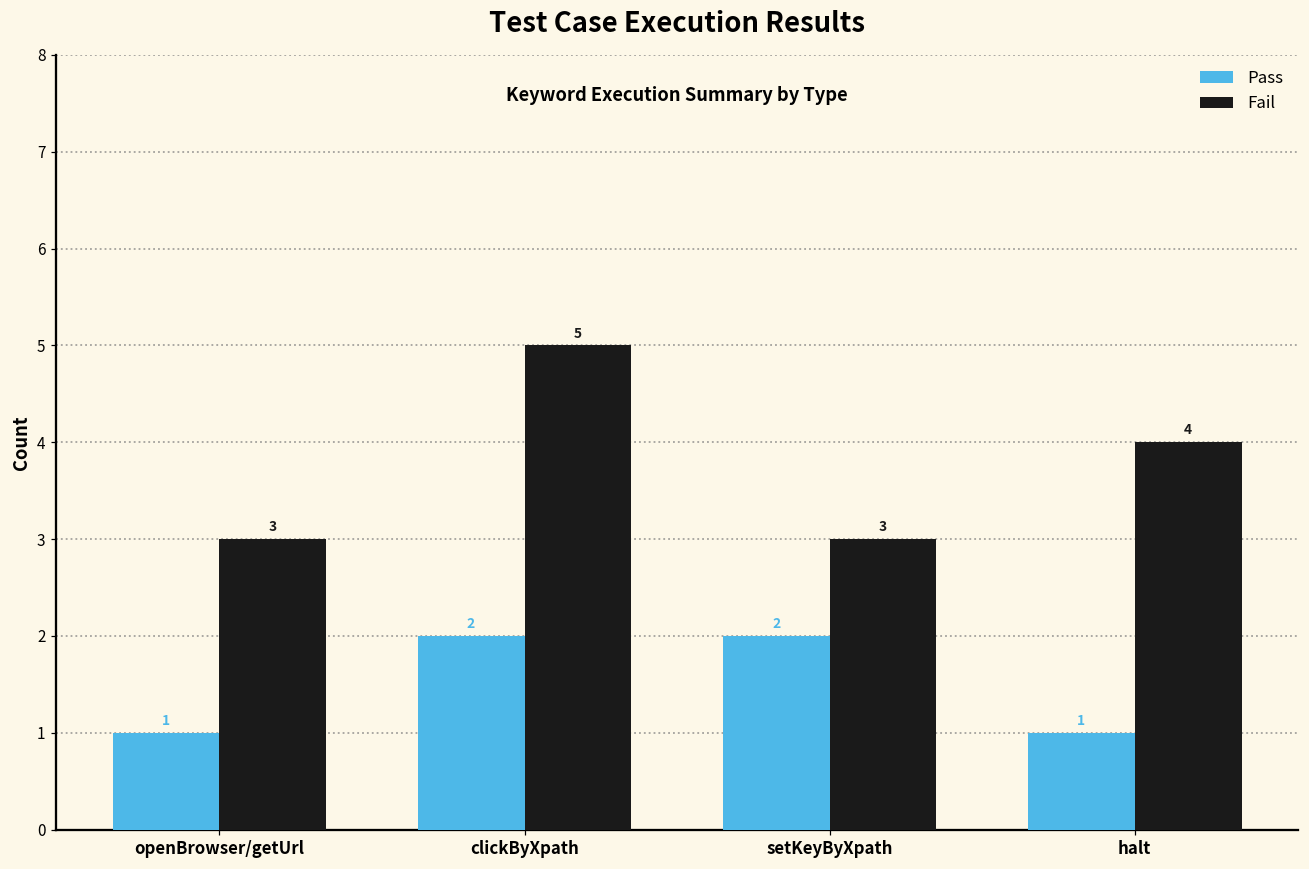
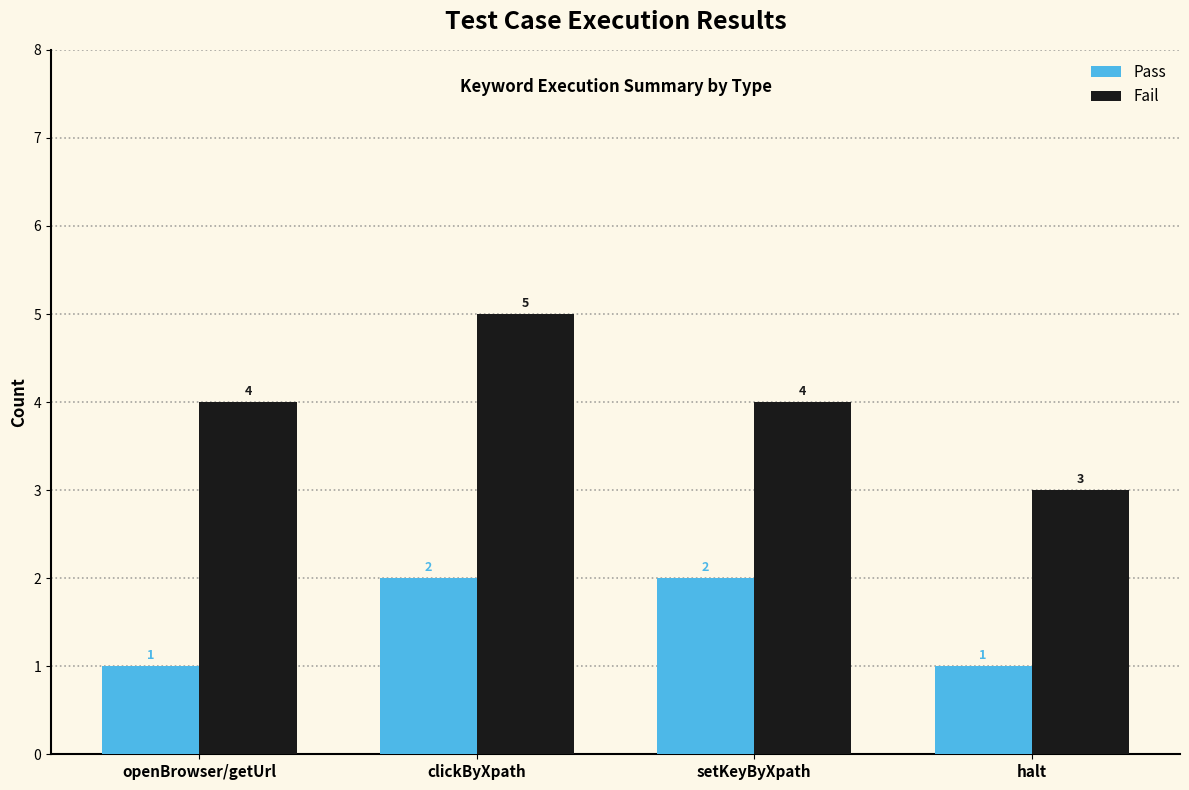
Fail, openBrowser/getUrl: 3 -> 4
Fail, setKeyByXpath: 3 -> 4
Fail, halt: 4 -> 3
